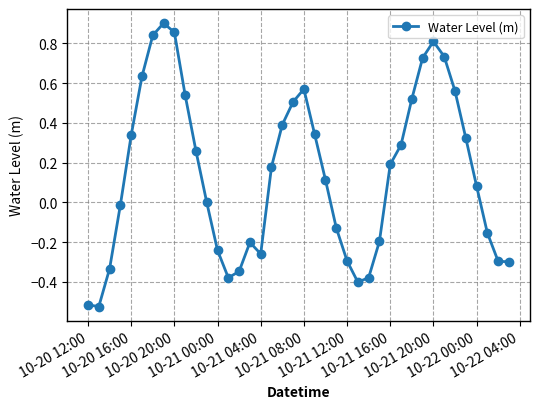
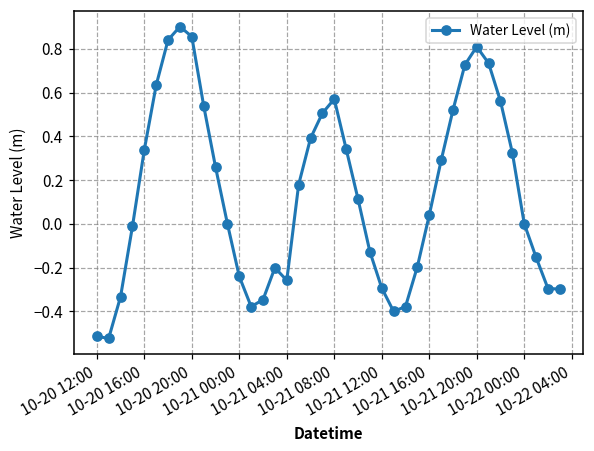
10-21 16:00: 0.19 -> 0.04
10-22 00:00: 0.08 -> 0.00
